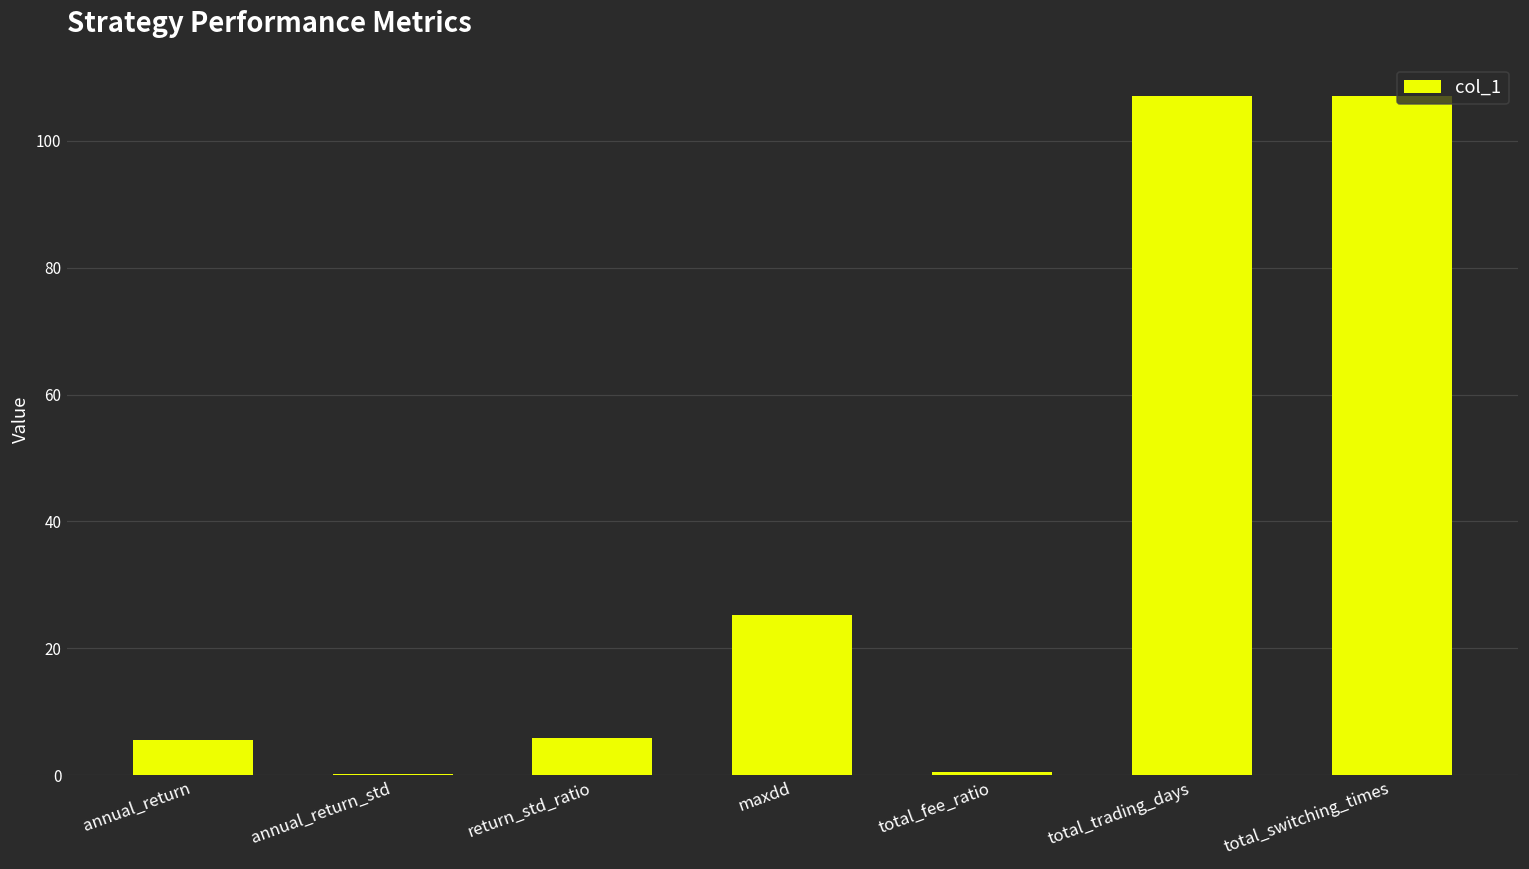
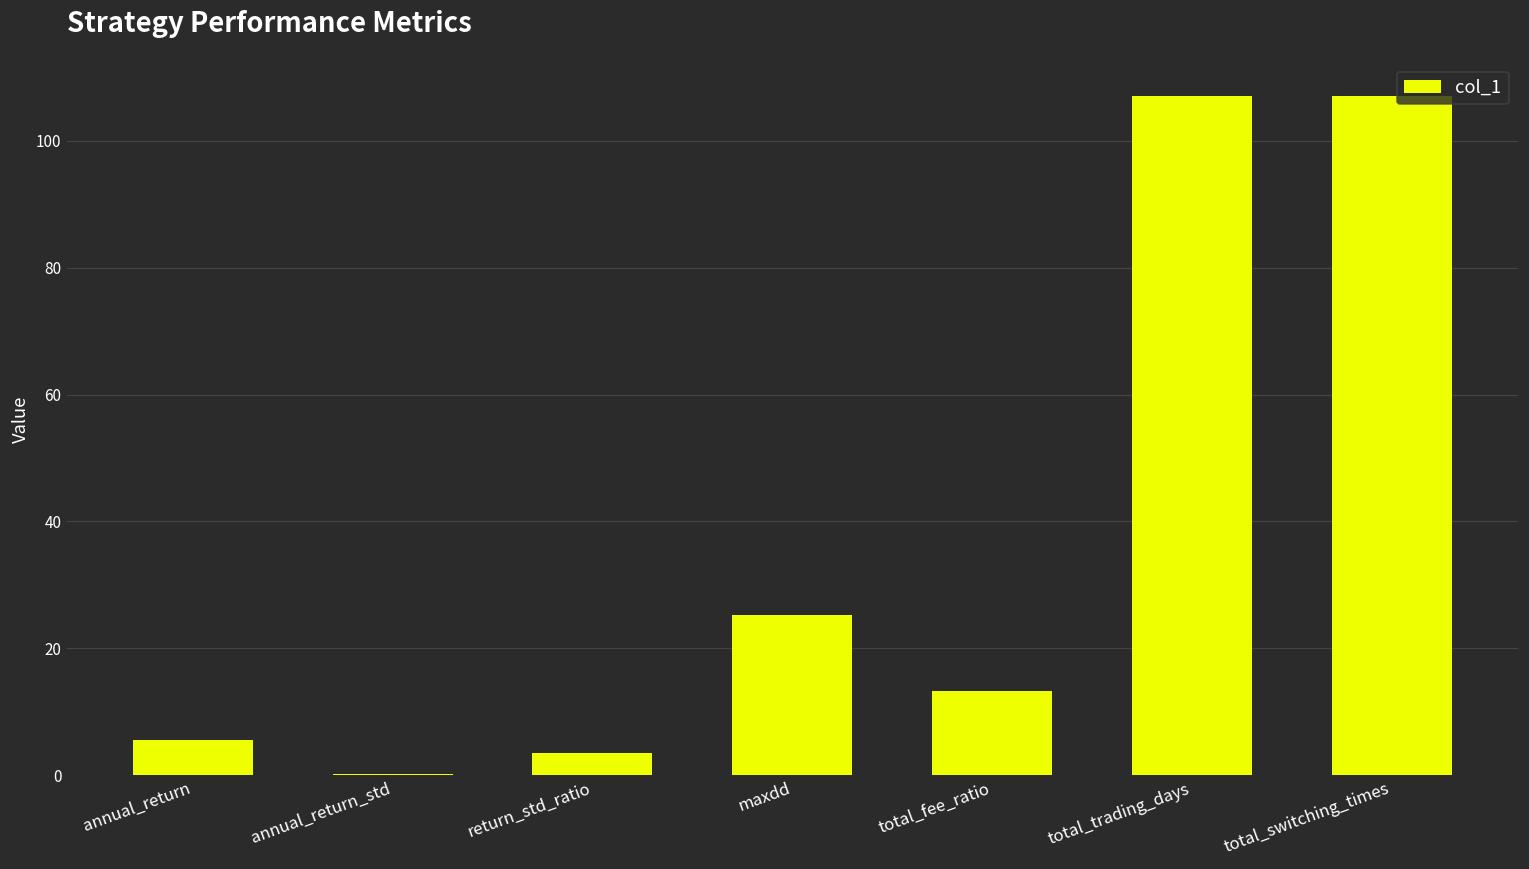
return_std_ratio: 6 -> 4
total_fee_ratio: 1 -> 13
